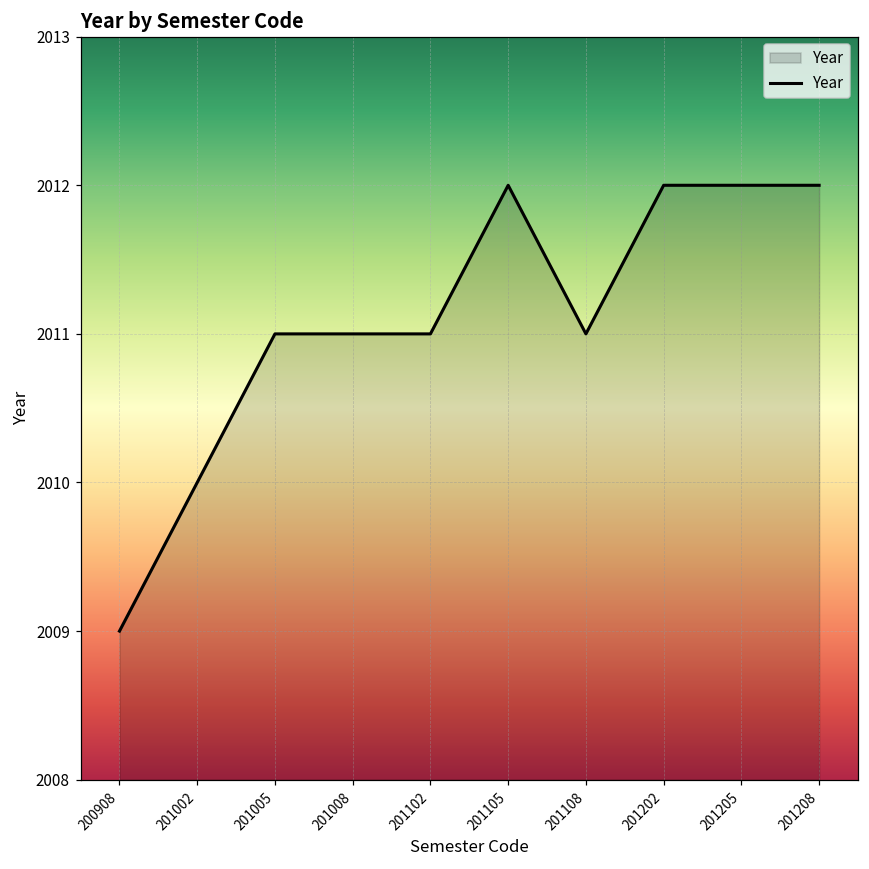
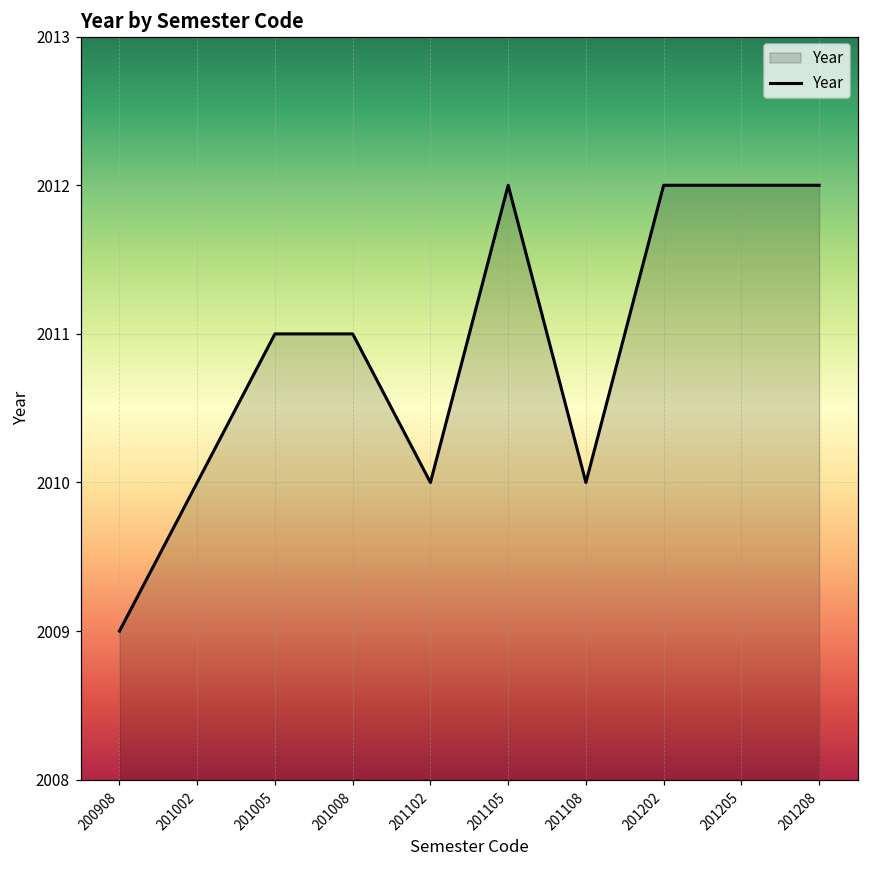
201102: 2011 -> 2010
201108: 2011 -> 2010
